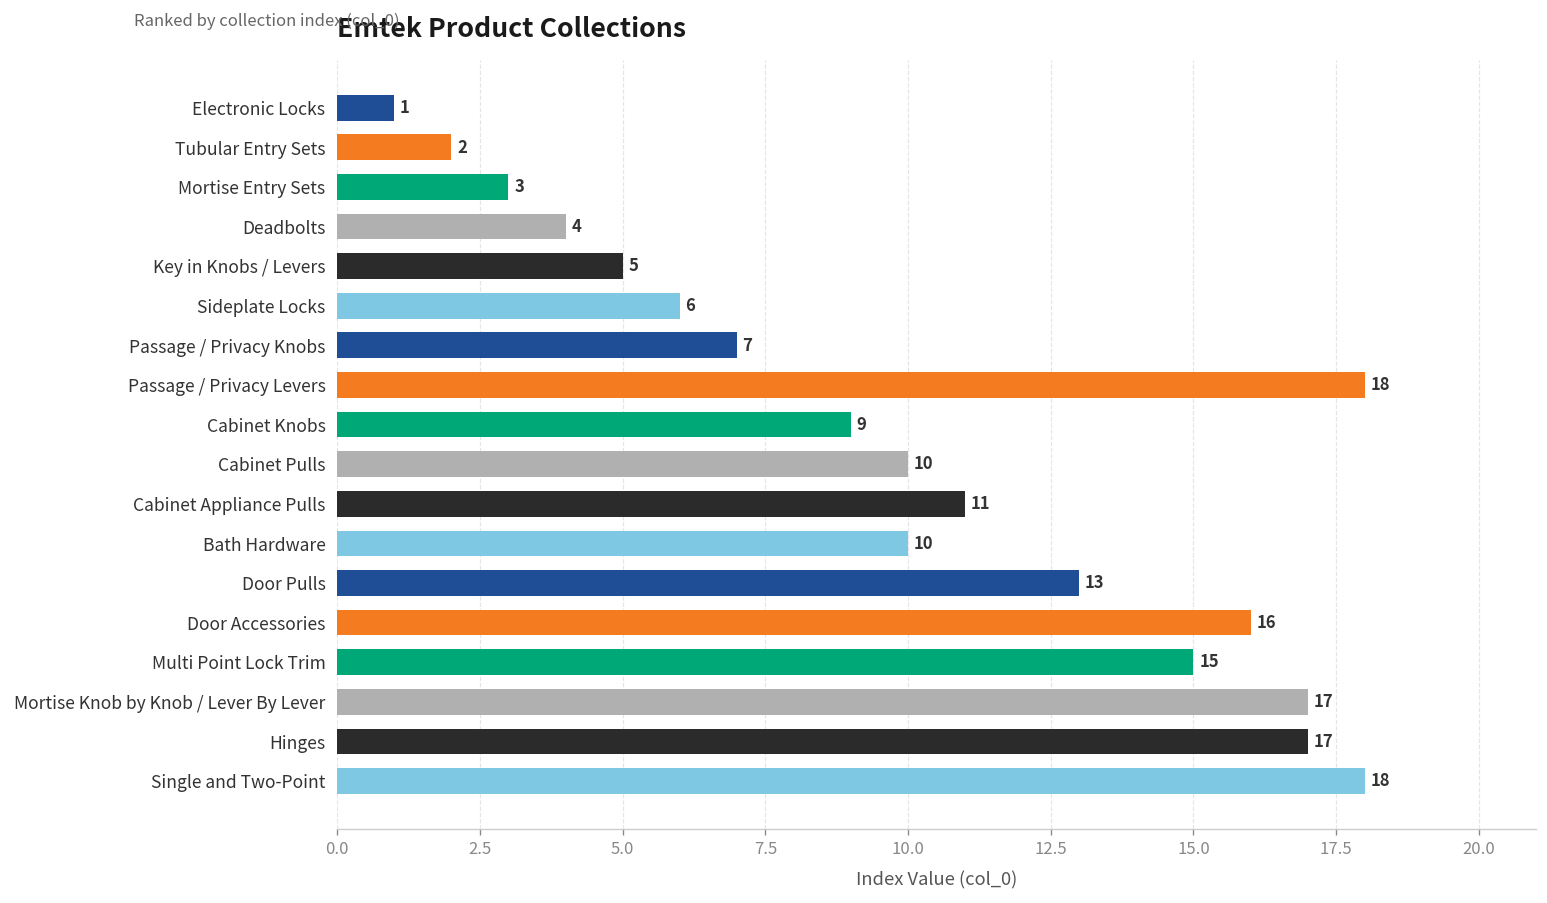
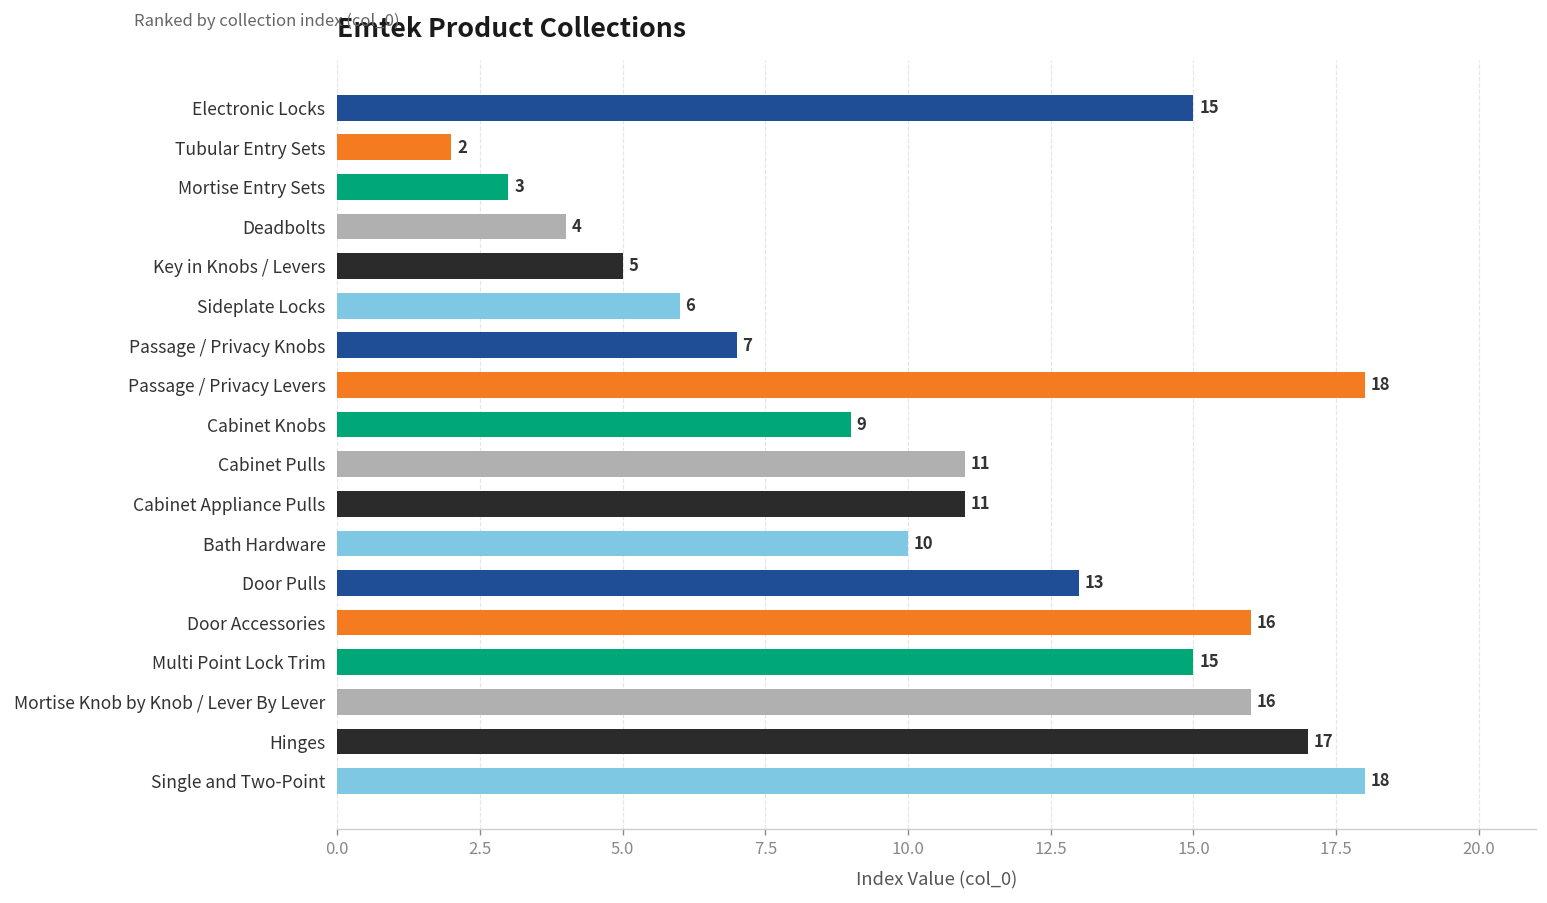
Electronic Locks: 1 -> 15
Cabinet Pulls: 10 -> 11
Mortise Knob by Knob / Lever By Lever: 17 -> 16
